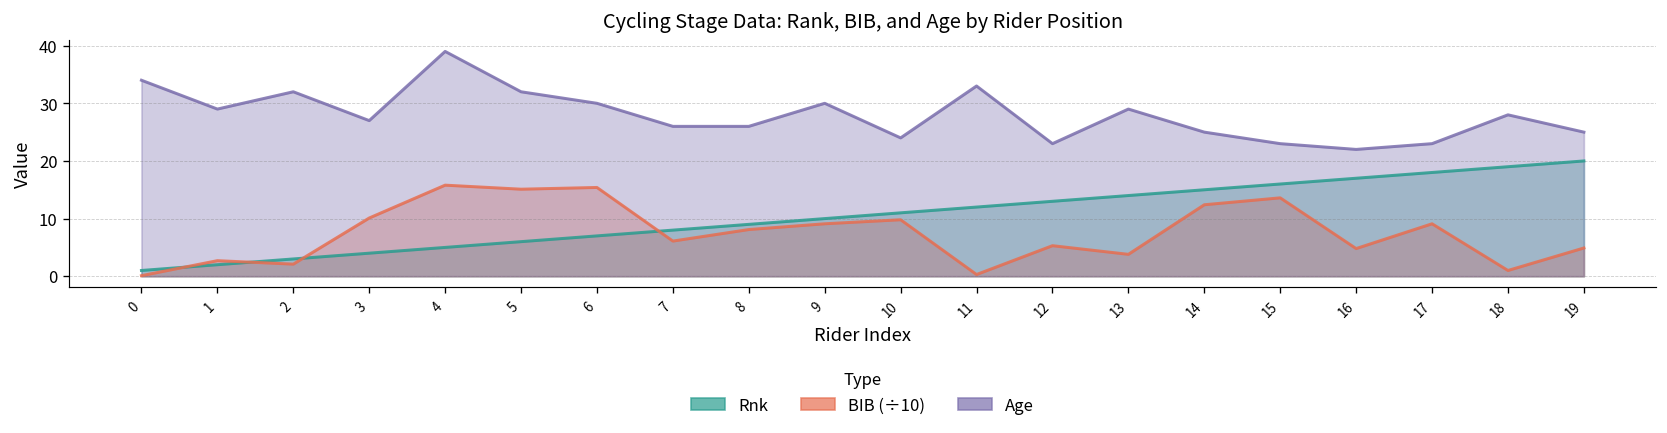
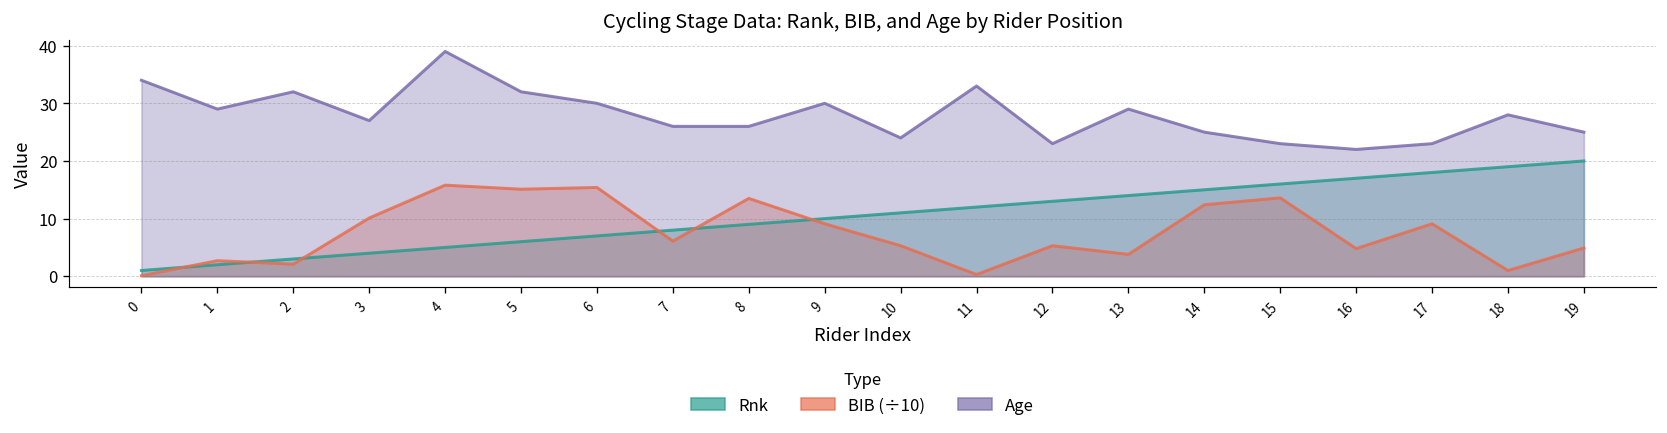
BIB (÷10), 8: 8 -> 14
BIB (÷10), 10: 10 -> 5
